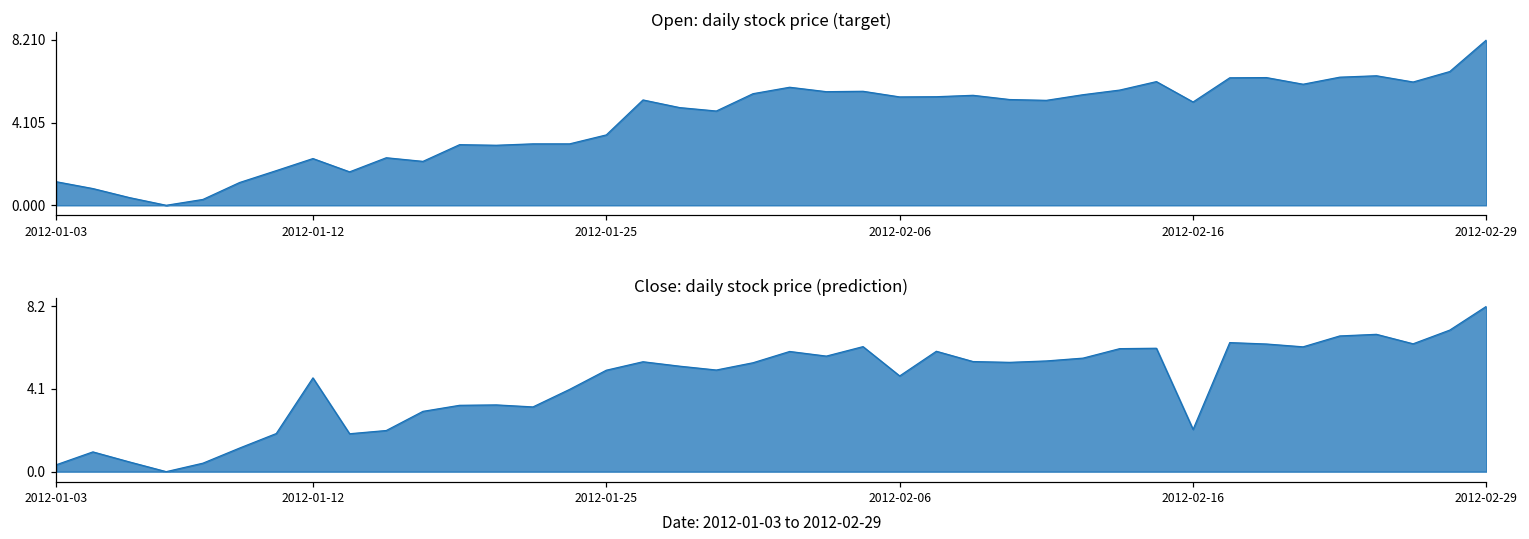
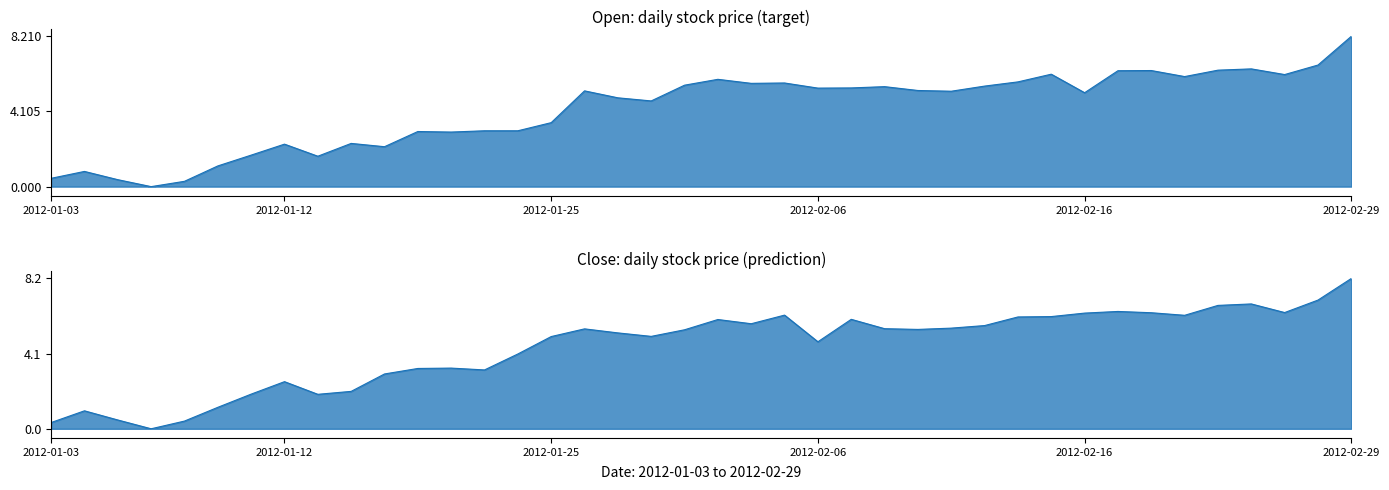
Open: daily stock price (target), 2012-01-03: 1.2 -> 0.5
Close: daily stock price (prediction), 2012-01-12: 4.7 -> 2.6
Close: daily stock price (prediction), 2012-02-16: 2.1 -> 6.3
